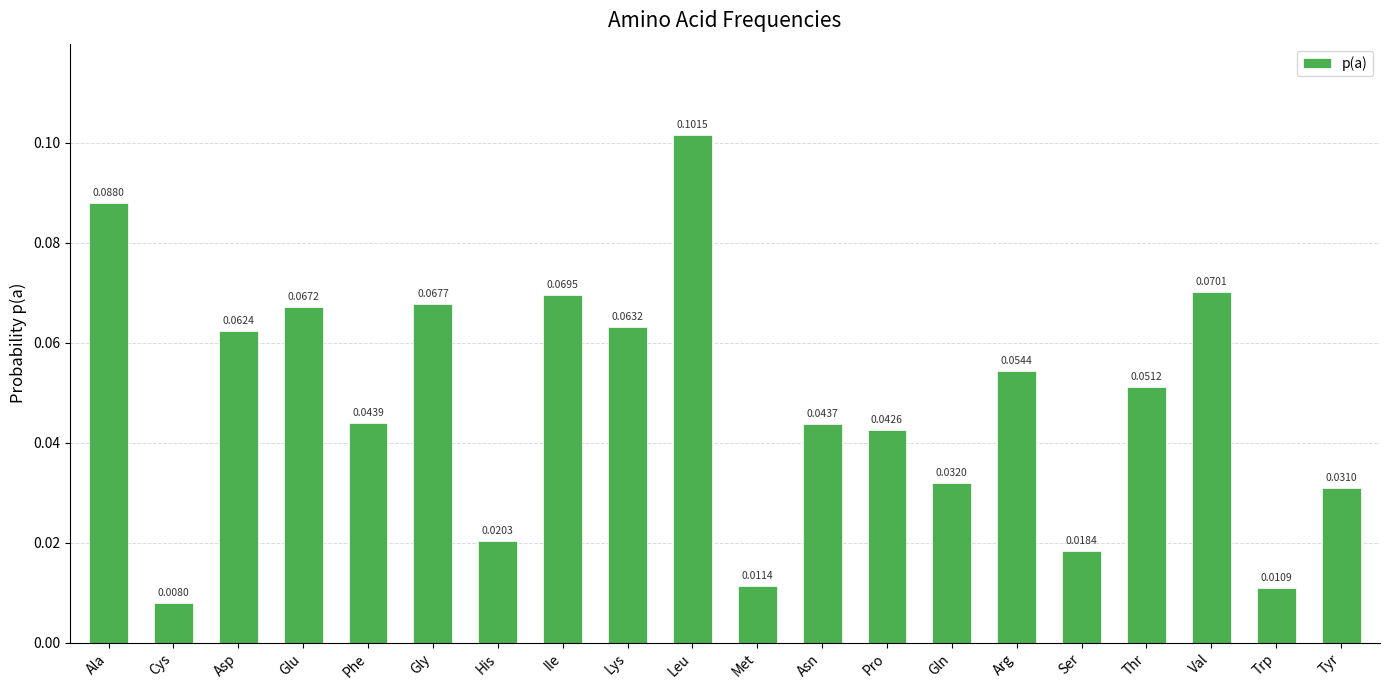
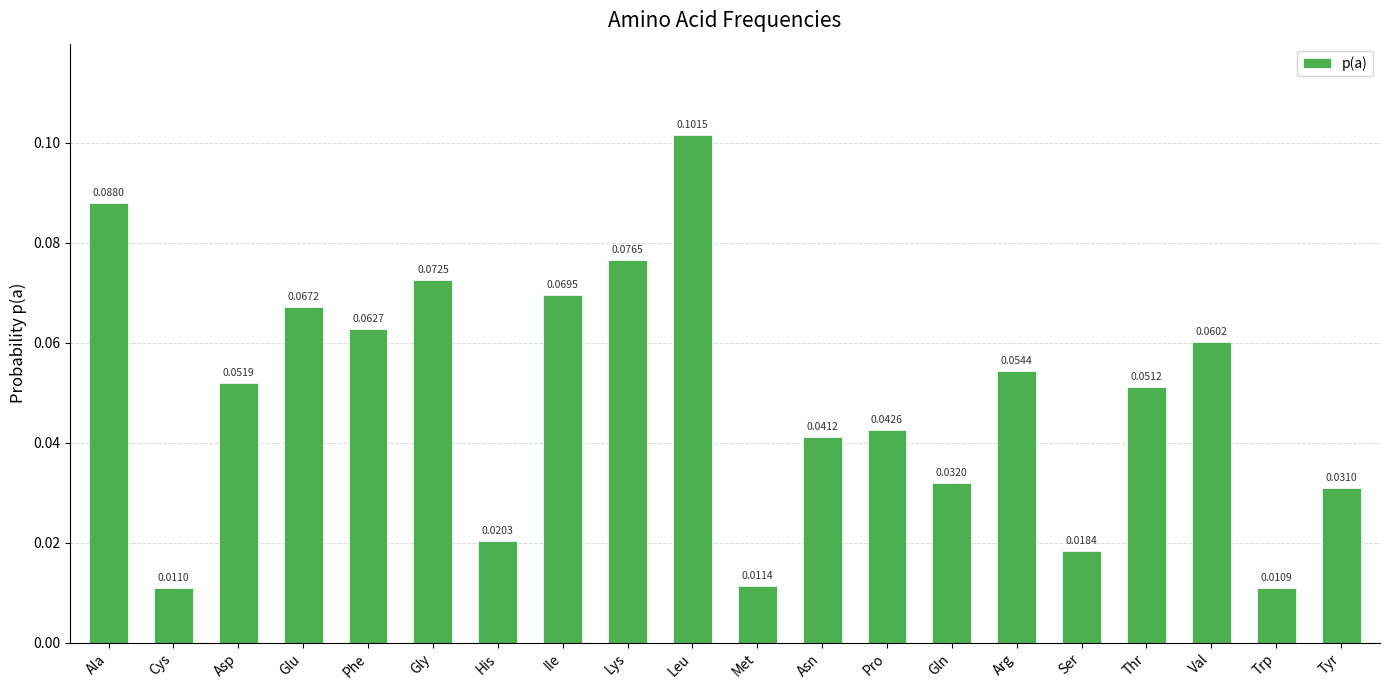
Cys: 0.0080 -> 0.0110
Asp: 0.0624 -> 0.0519
Phe: 0.0439 -> 0.0627
Gly: 0.0677 -> 0.0725
Lys: 0.0632 -> 0.0765
Asn: 0.0437 -> 0.0412
Val: 0.0701 -> 0.0602
